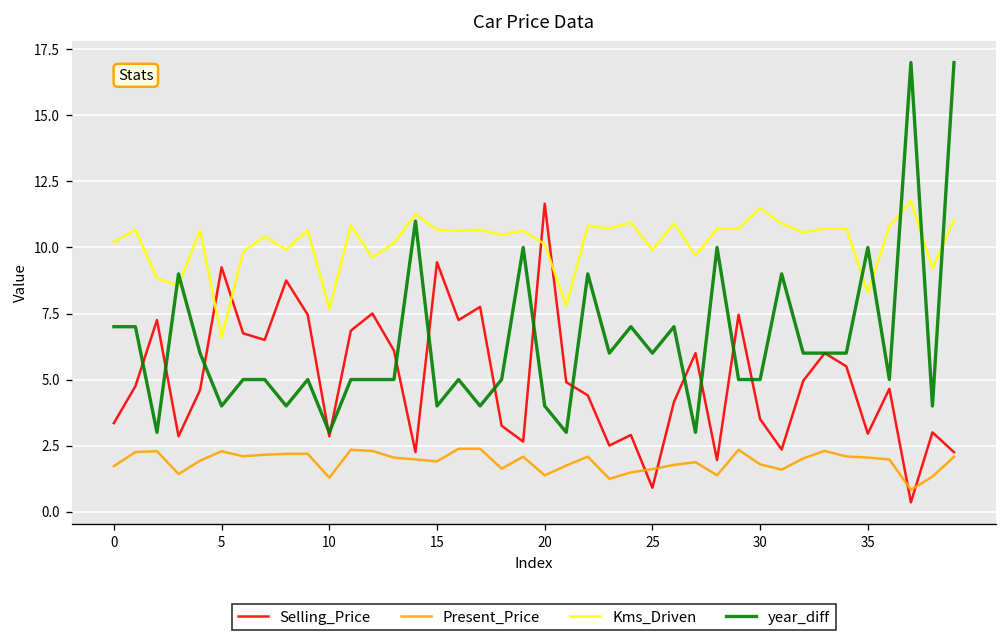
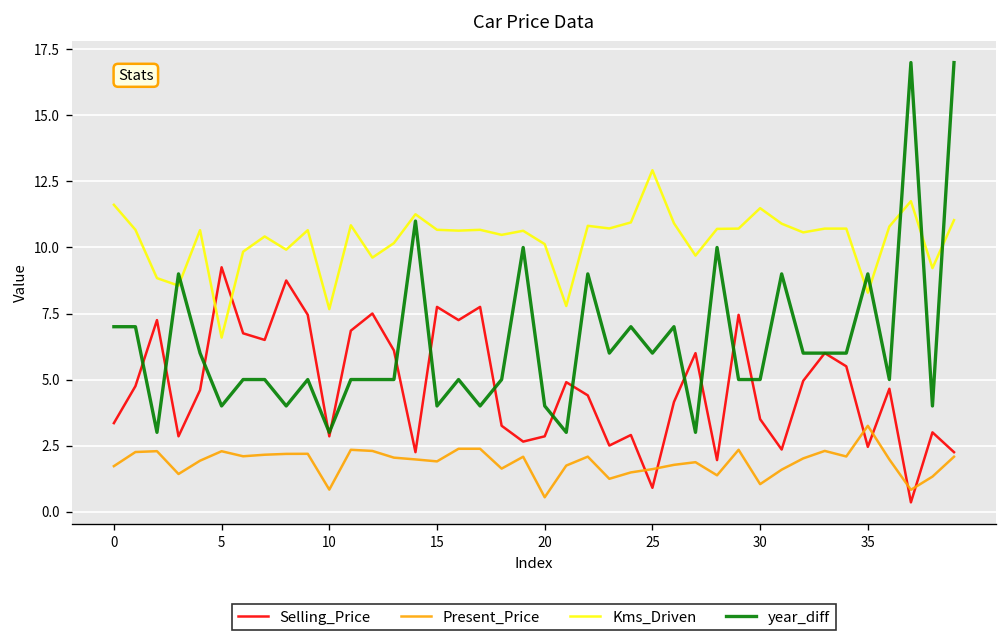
Kms_Driven, 0: 10.2 -> 11.6
Present_Price, 10: 1.3 -> 0.8
Selling_Price, 15: 9.4 -> 7.8
Selling_Price, 20: 11.7 -> 2.9
Present_Price, 20: 1.4 -> 0.5
Kms_Driven, 25: 9.9 -> 12.9
Present_Price, 30: 1.8 -> 1.0
Selling_Price, 35: 3.0 -> 2.5
Present_Price, 35: 2.0 -> 3.2
year_diff, 35: 10 -> 9
